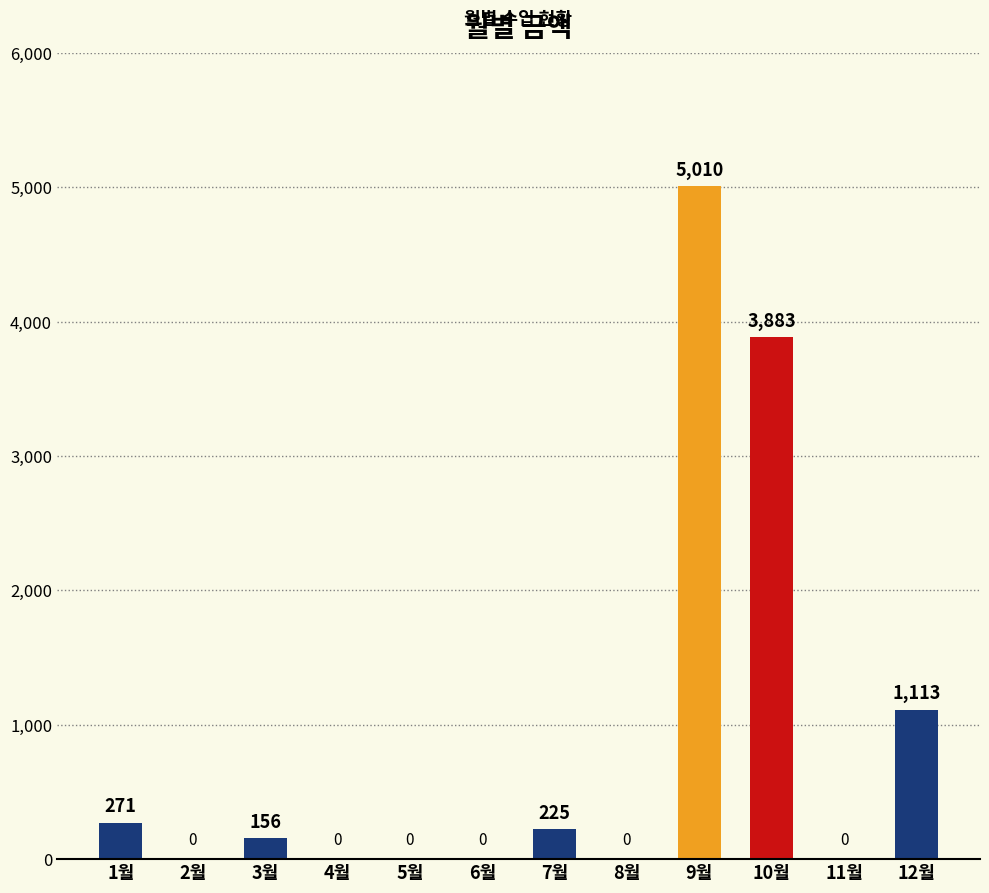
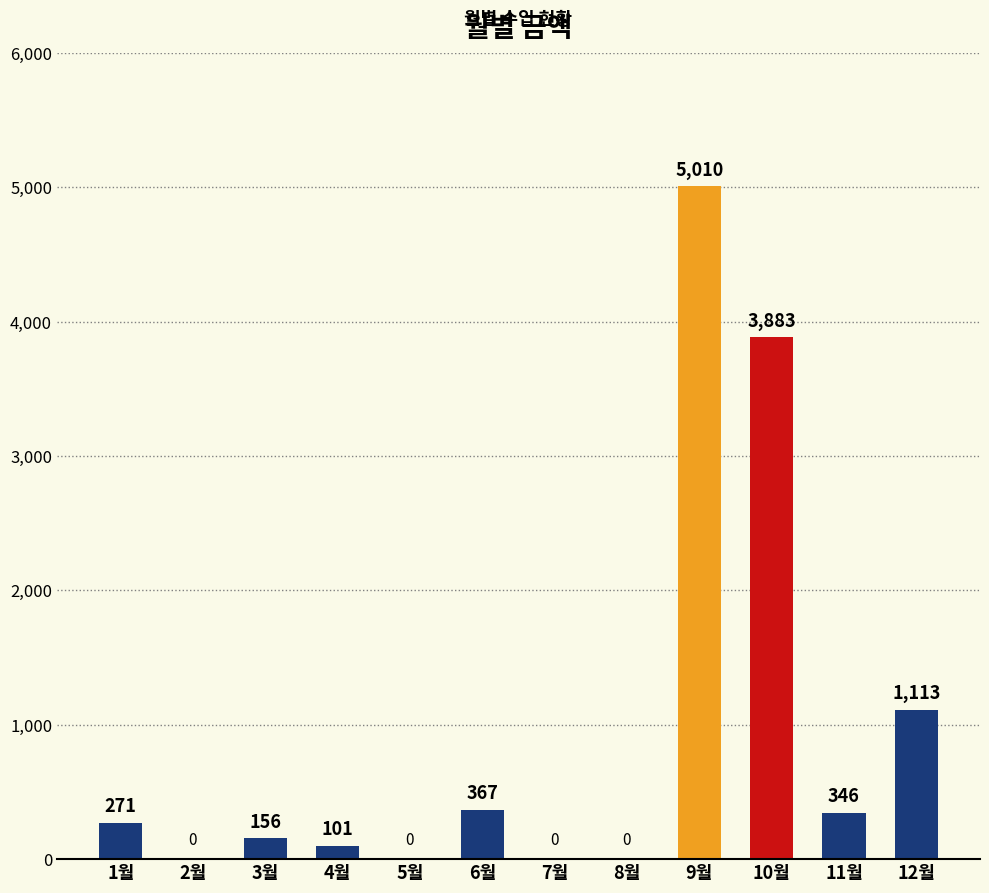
4월: 0 -> 101
6월: 0 -> 367
7월: 225 -> 0
11월: 0 -> 346
